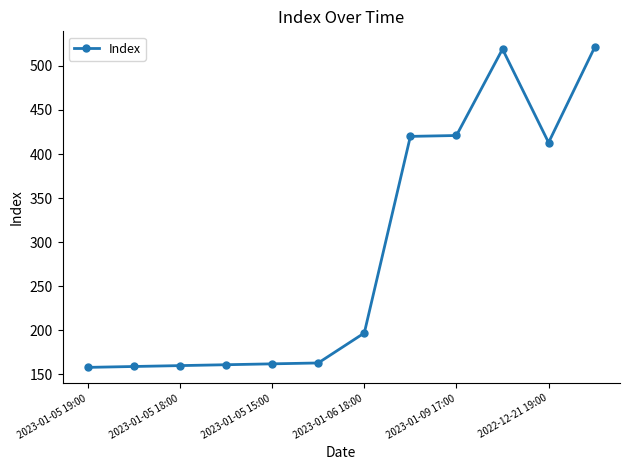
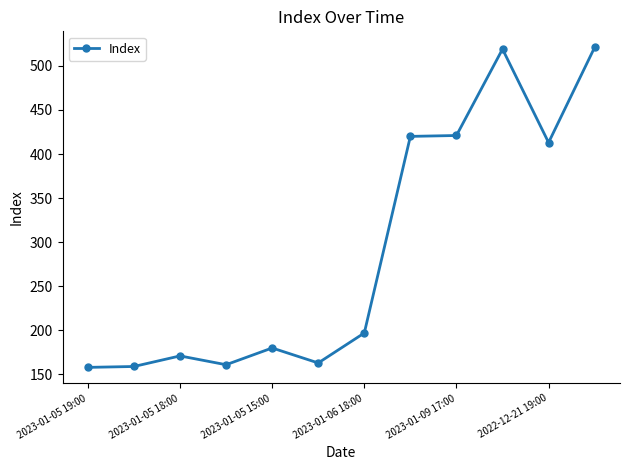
2023-01-05 18:00: 160 -> 170
2023-01-05 15:00: 160 -> 180
